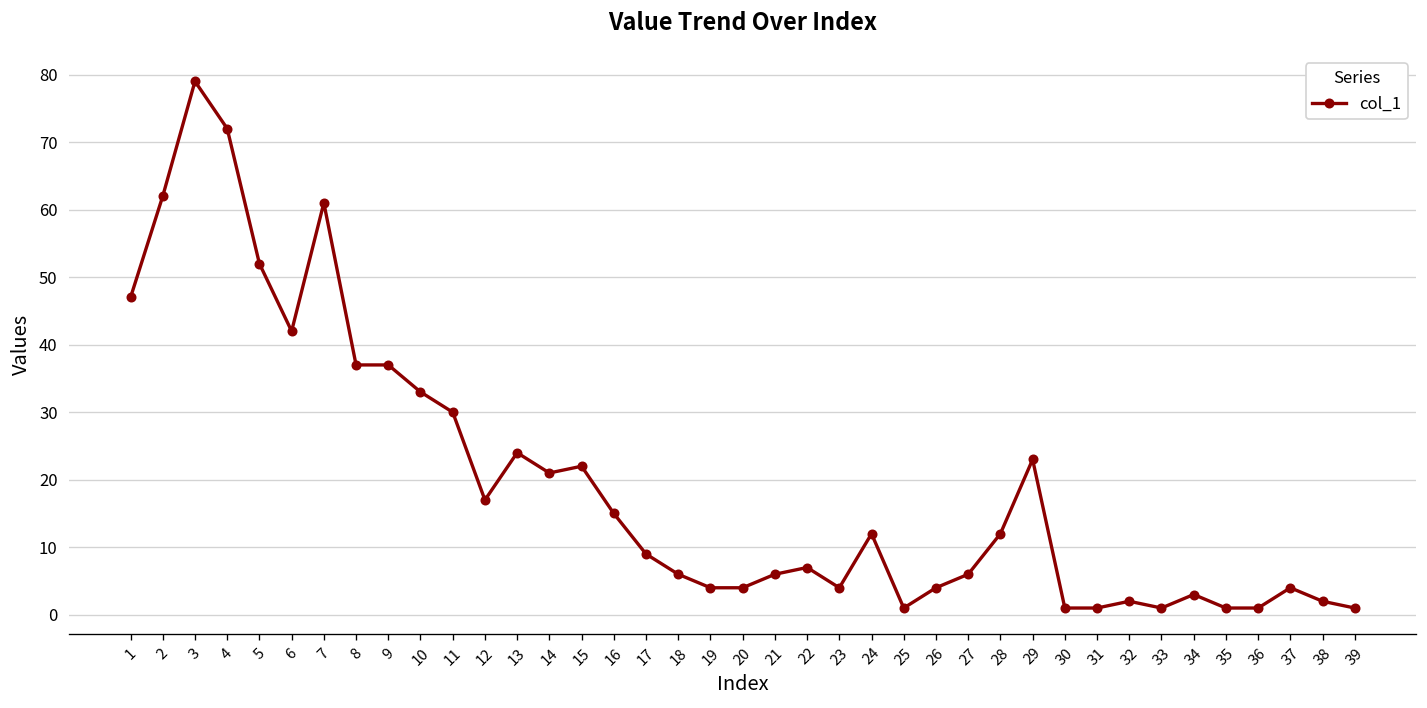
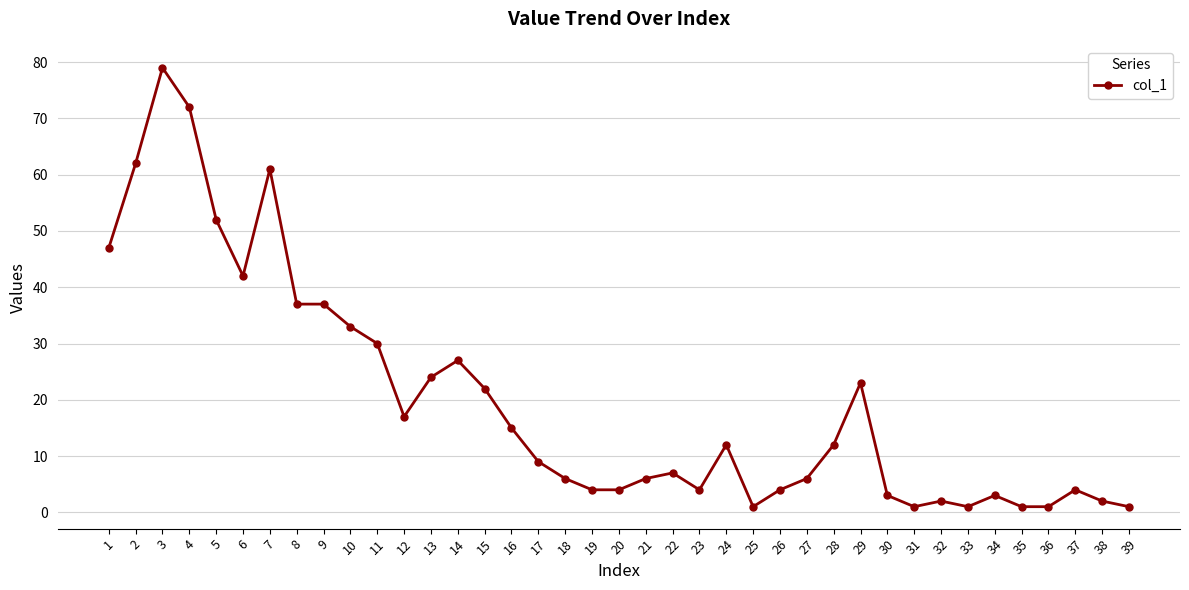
14: 21 -> 27
30: 1 -> 3
